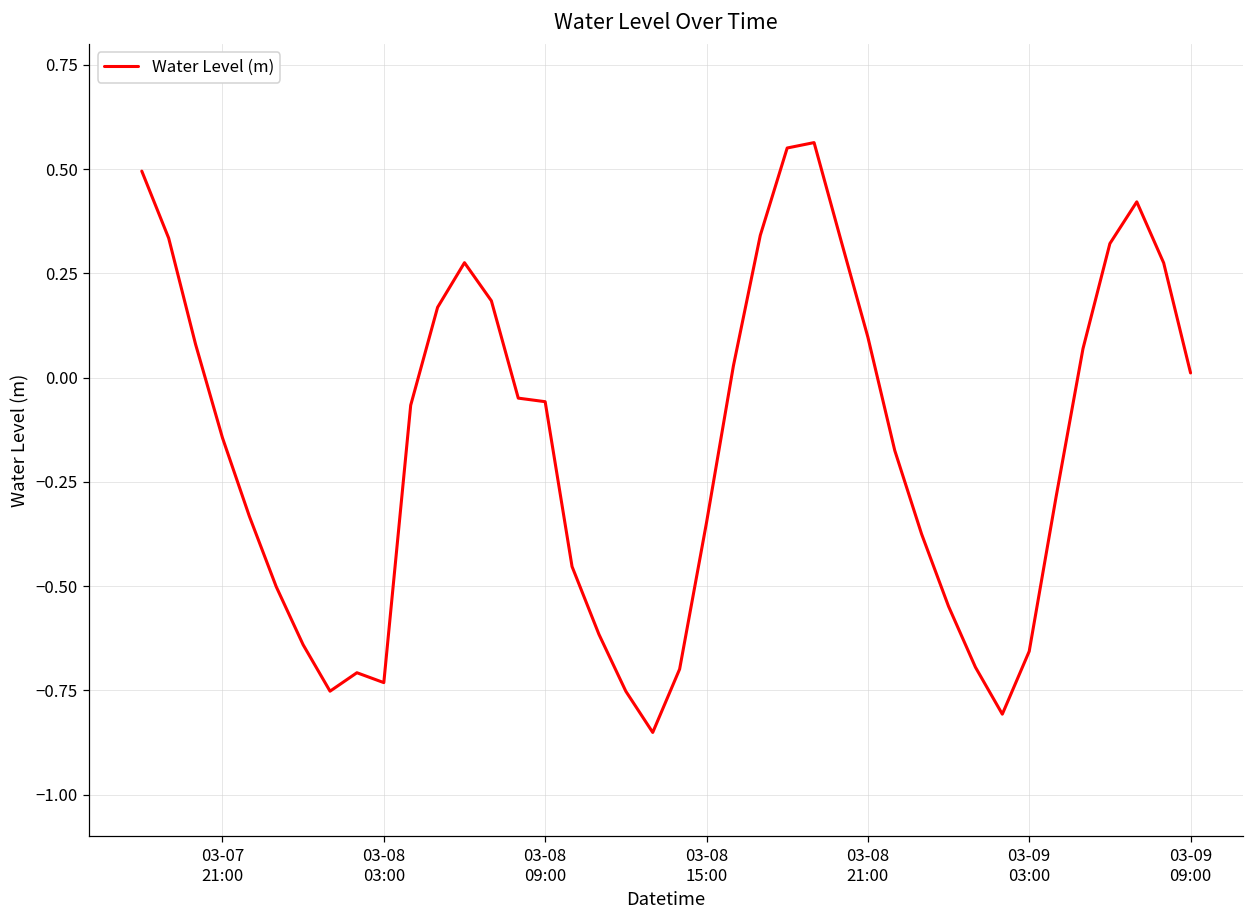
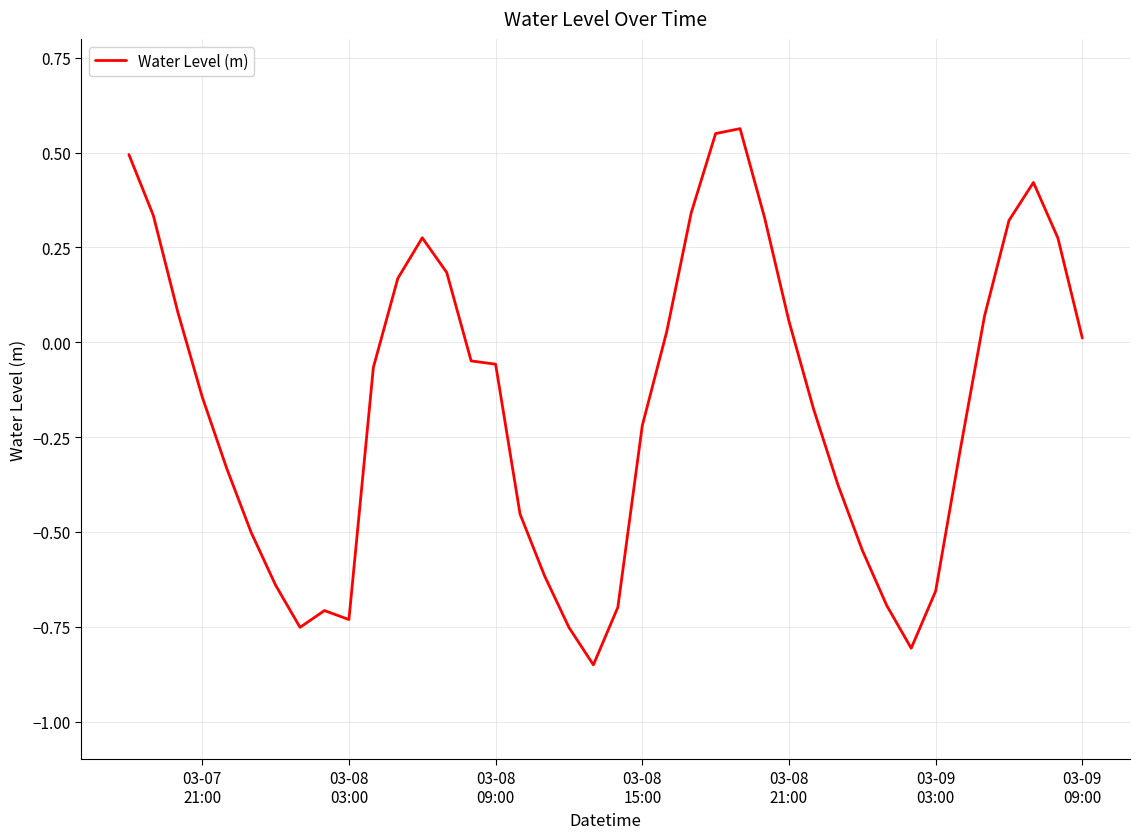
03-08 15:00: -0.35 -> -0.22
03-08 21:00: 0.10 -> 0.06
